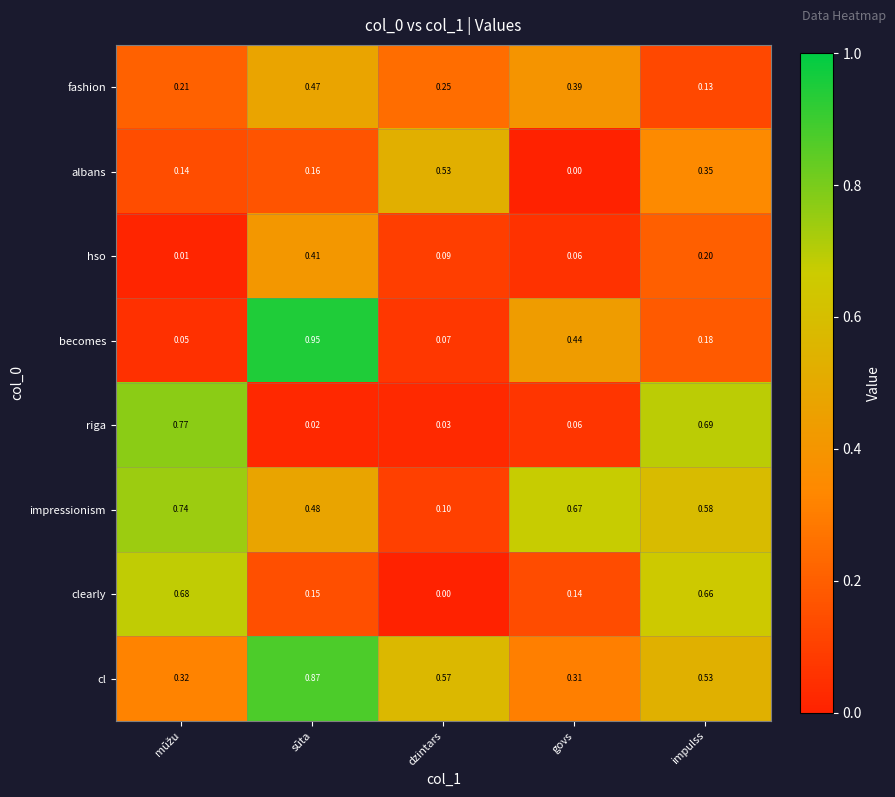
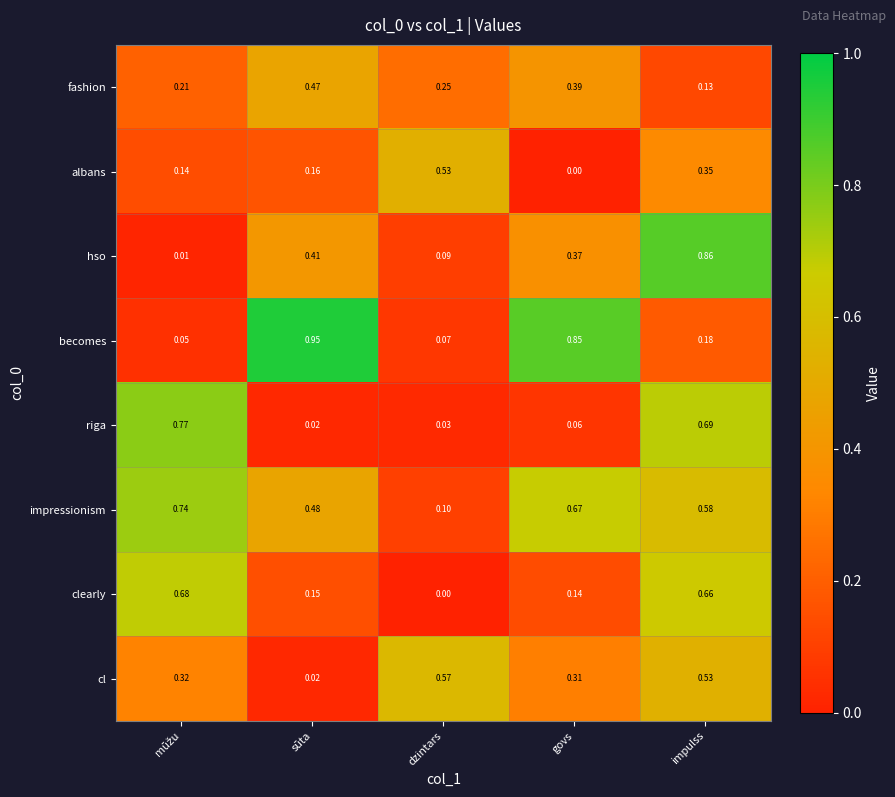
hso, govs: 0.06 -> 0.37
hso, impulss: 0.20 -> 0.86
becomes, govs: 0.44 -> 0.85
cl, sūta: 0.87 -> 0.02
